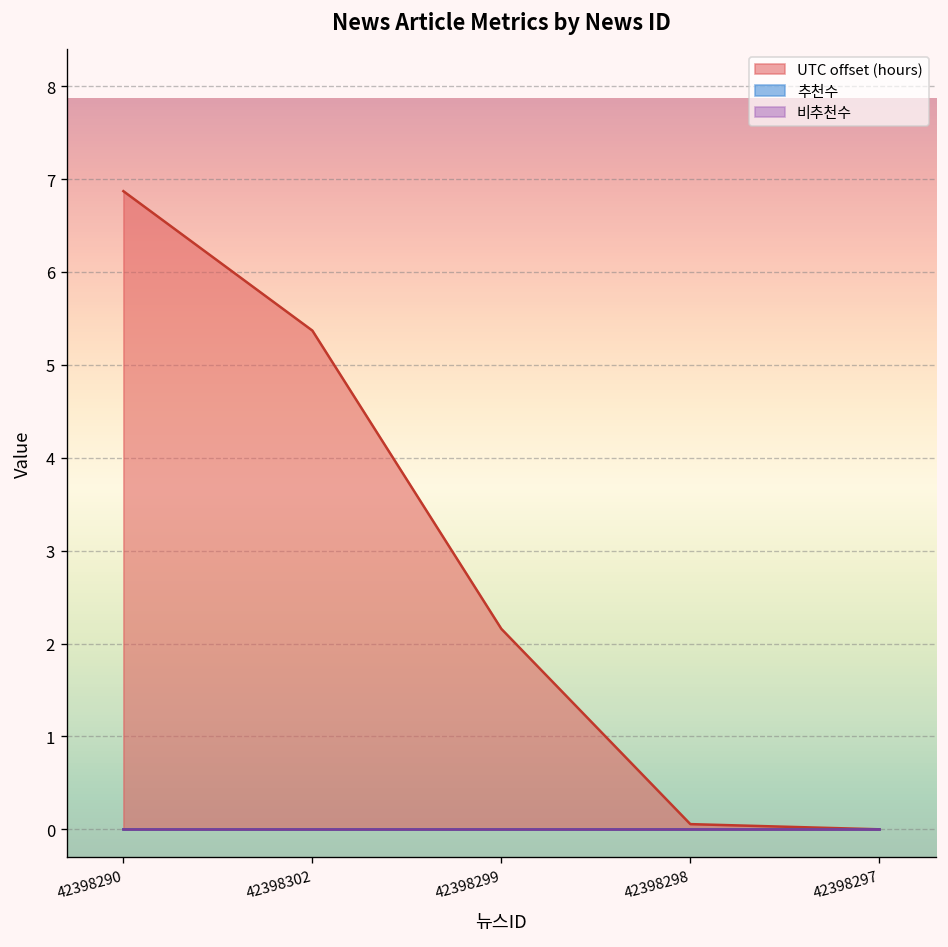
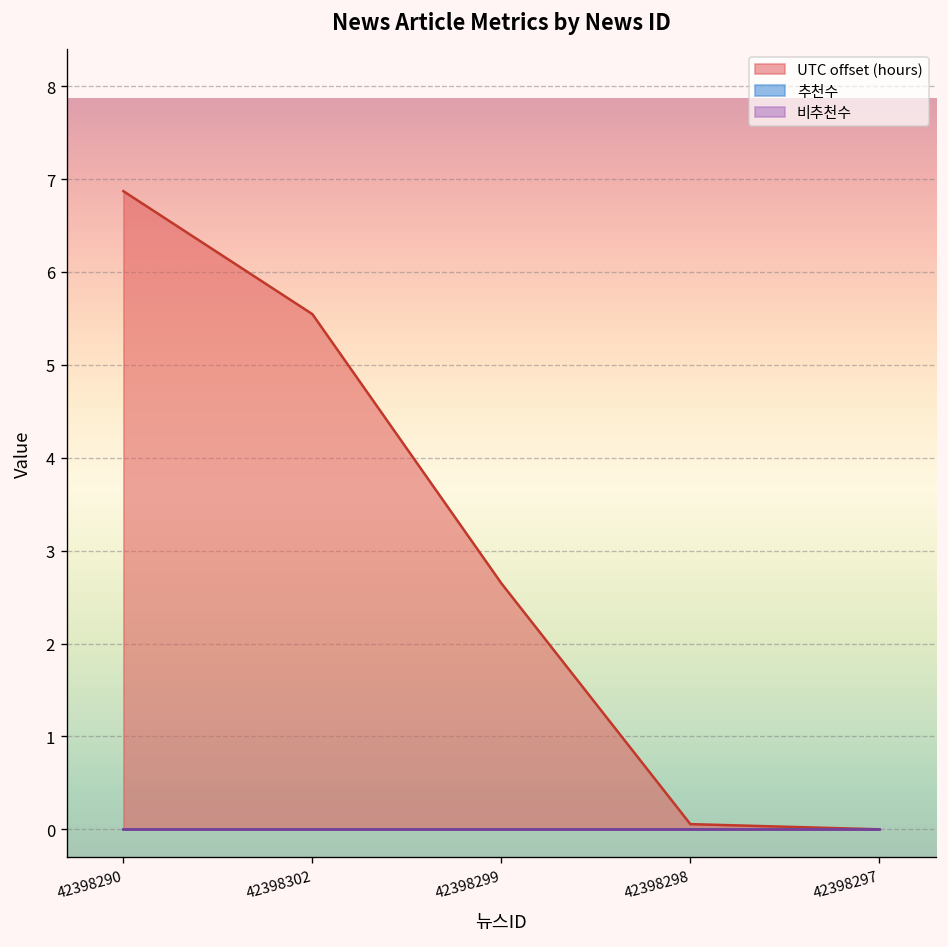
UTC offset (hours), 42398302: 5.4 -> 5.5
UTC offset (hours), 42398299: 2.2 -> 2.6
